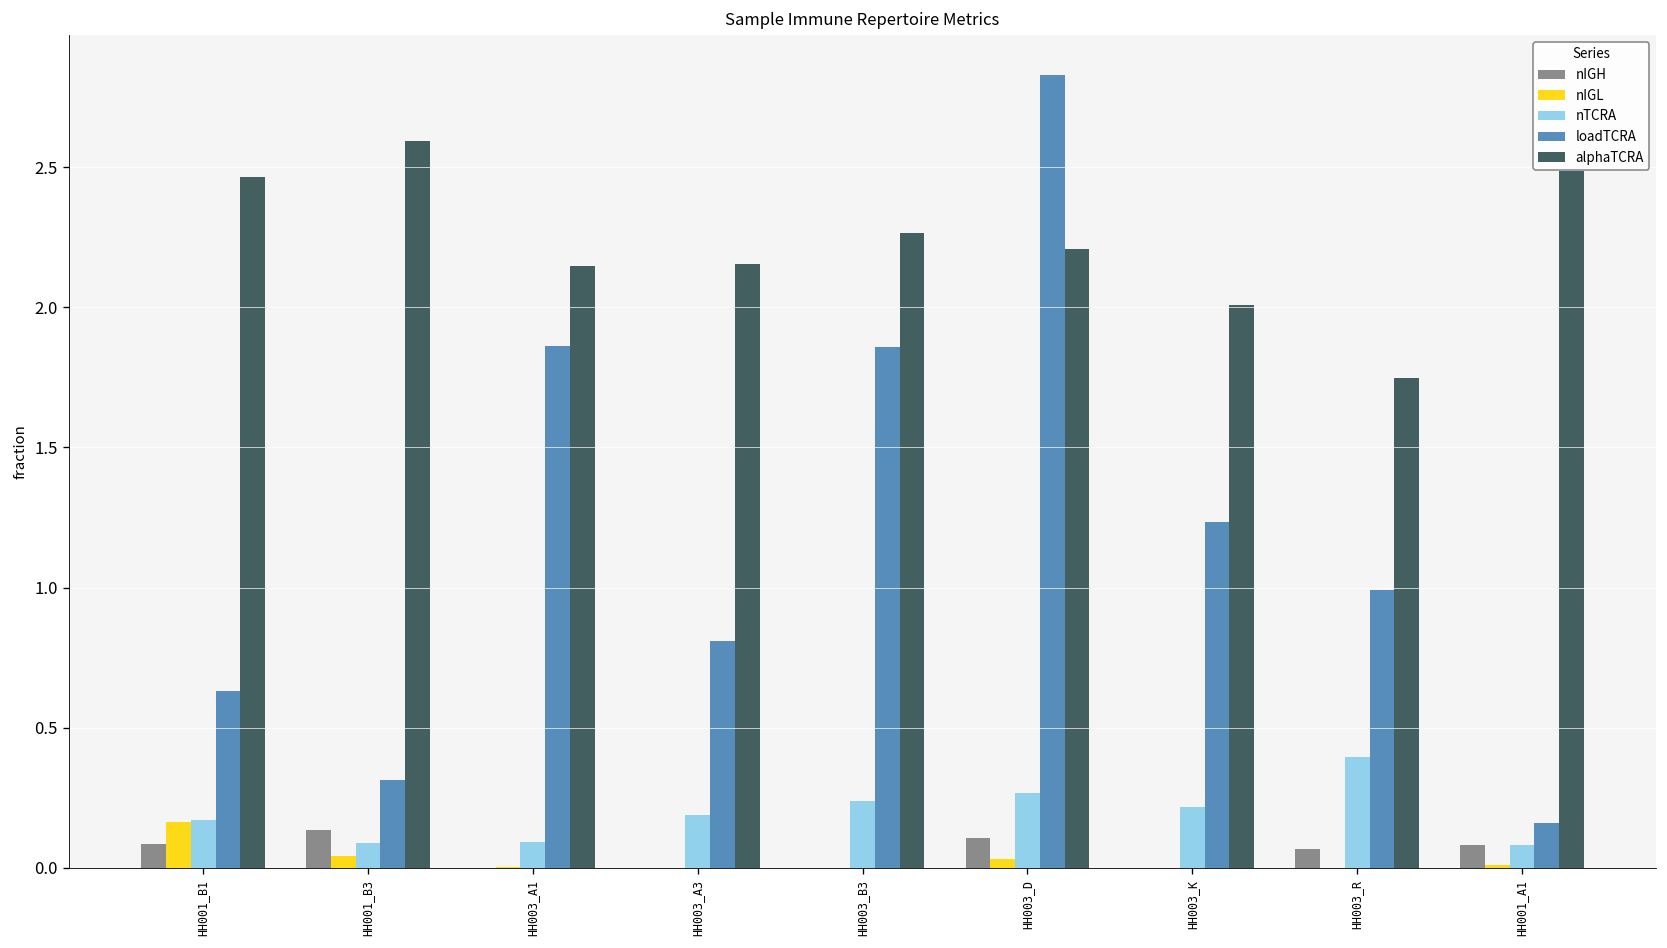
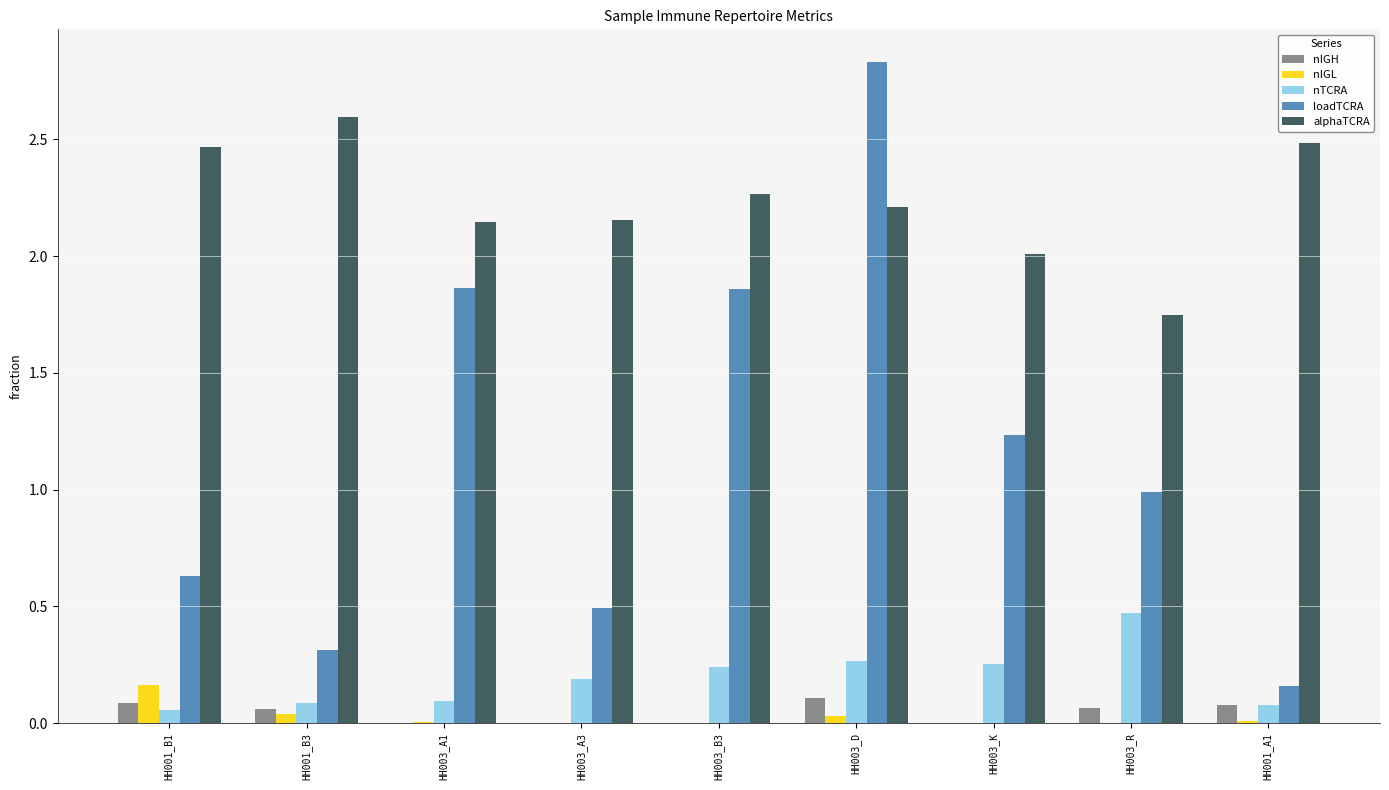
nTCRA, HH001_B1: 0.17 -> 0.06
nIGH, HH001_B3: 0.14 -> 0.06
loadTCRA, HH003_A3: 0.81 -> 0.49
nTCRA, HH003_K: 0.22 -> 0.25
nTCRA, HH003_R: 0.40 -> 0.47
